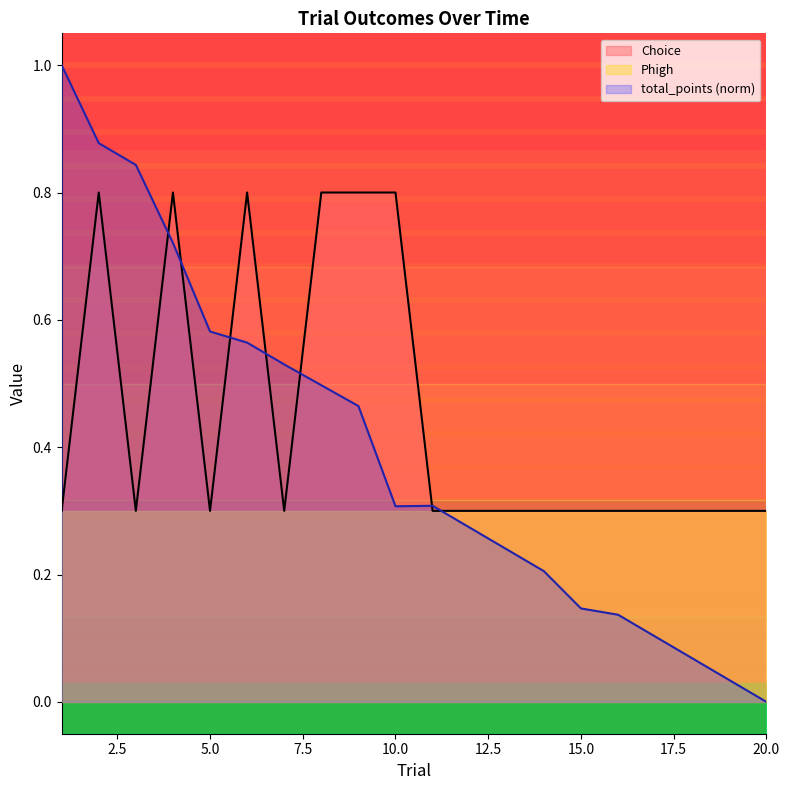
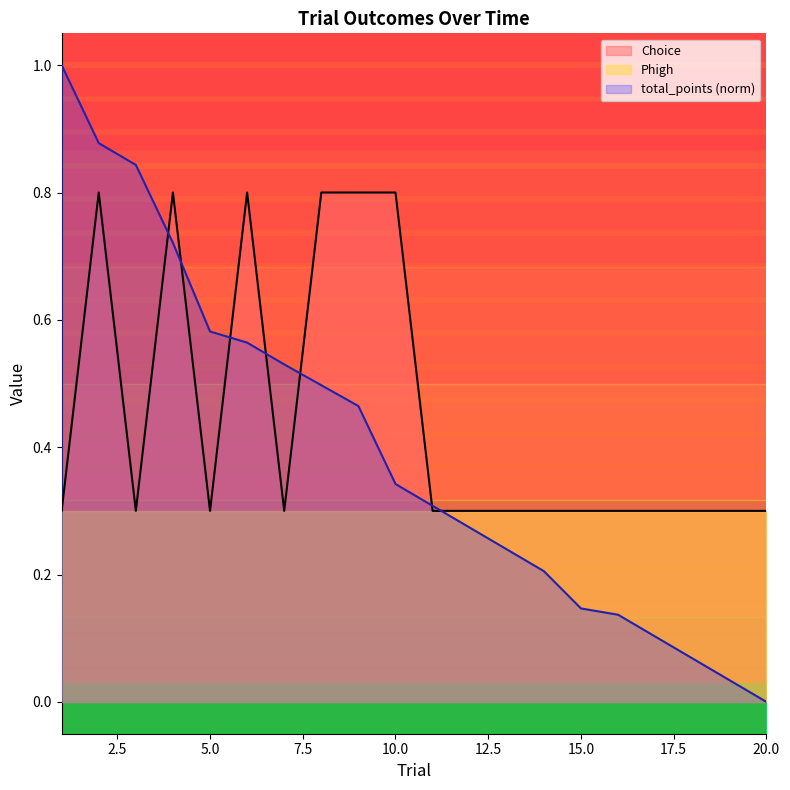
total_points (norm), 10.0: 0.31 -> 0.34
